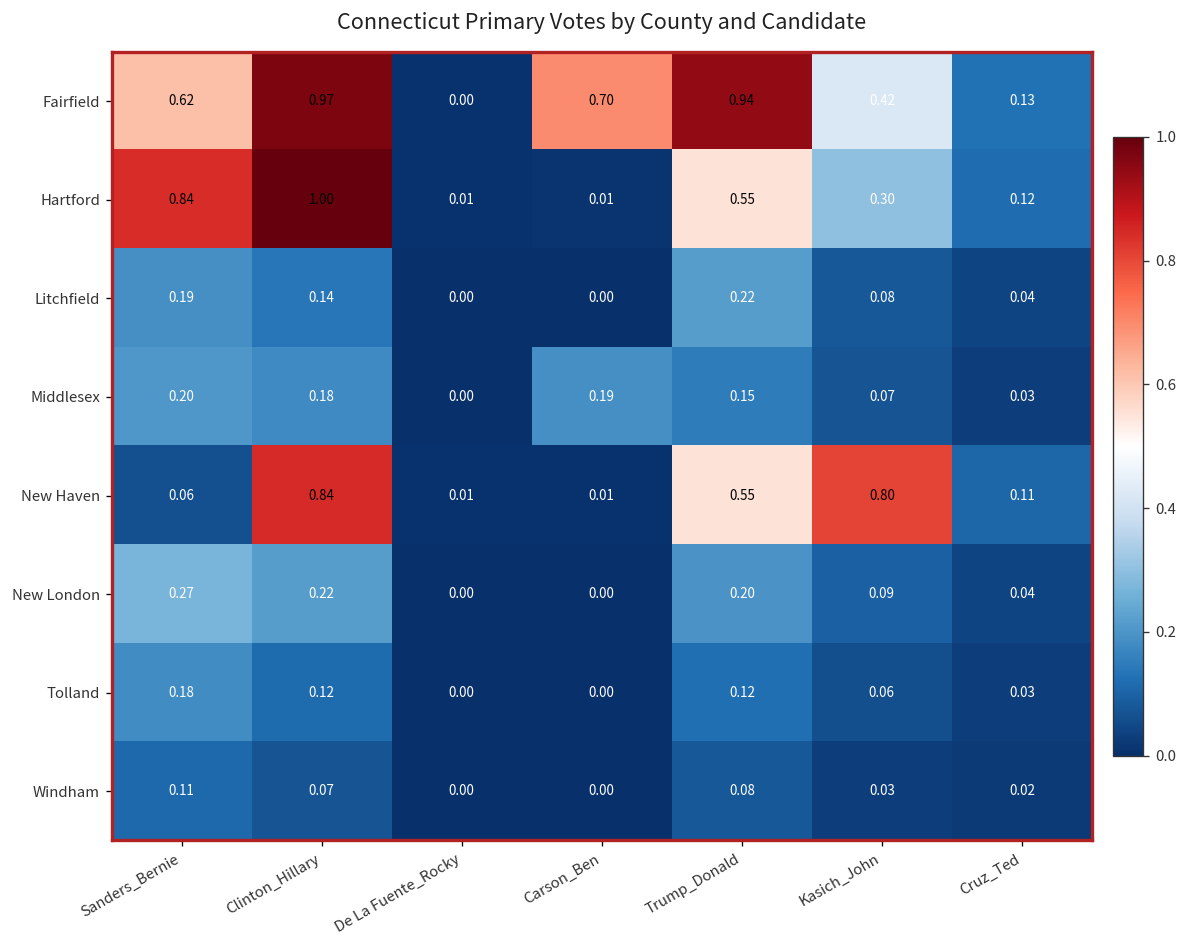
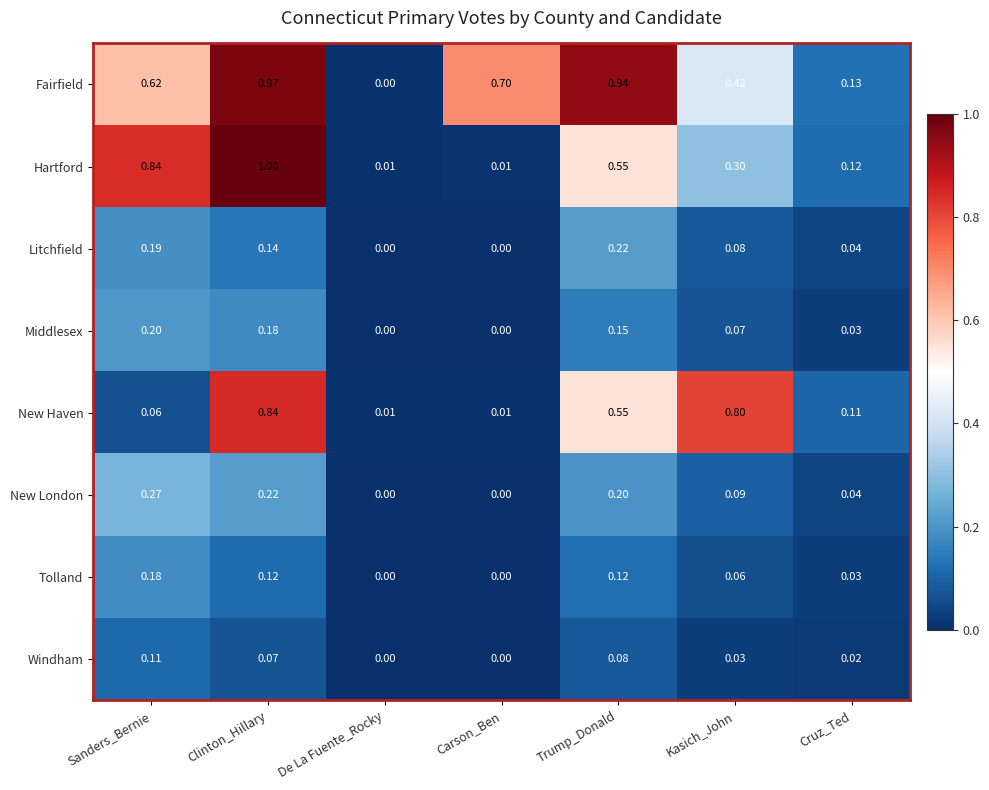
Middlesex, Carson_Ben: 0.19 -> 0.00
